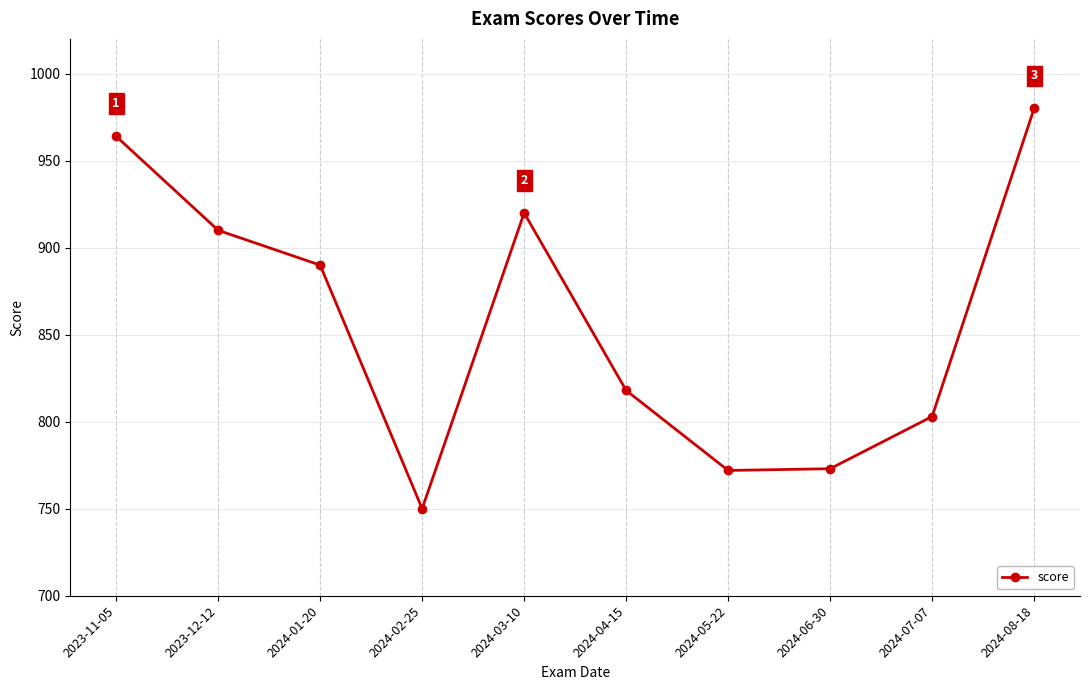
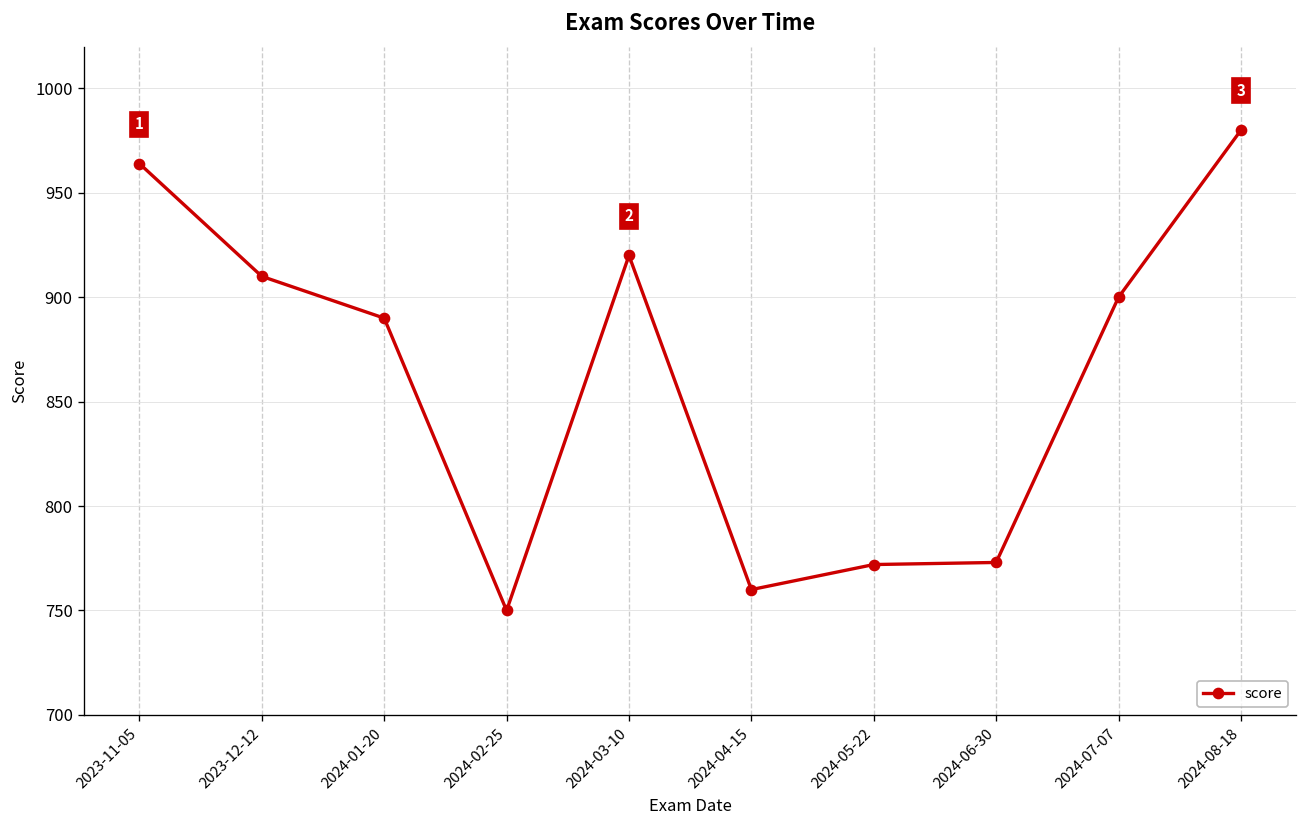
2024-04-15: 818 -> 760
2024-07-07: 803 -> 900
